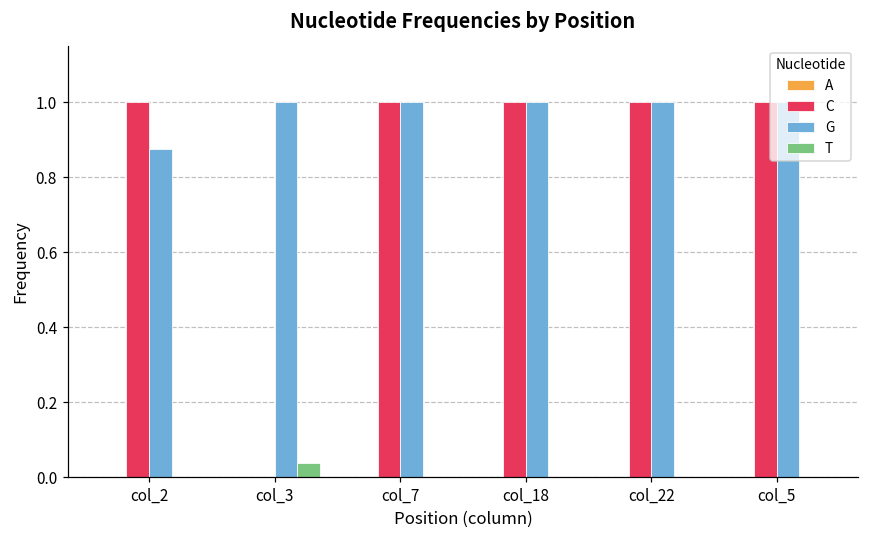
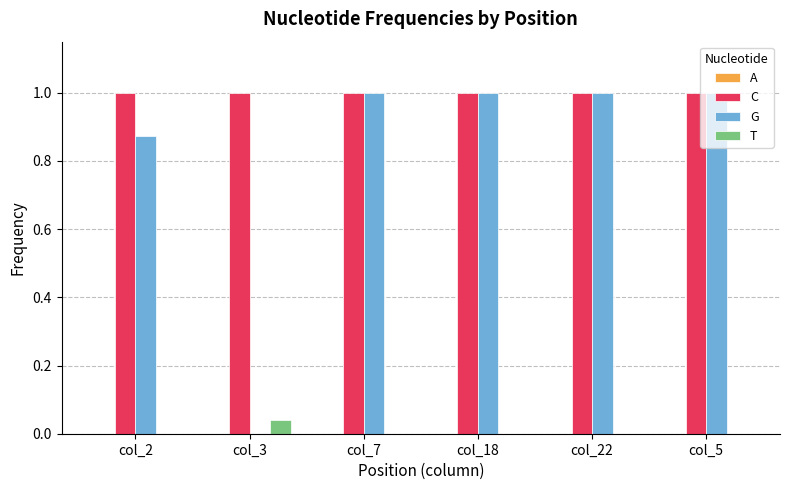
C, col_3: 0 -> 1
G, col_3: 1 -> 0
